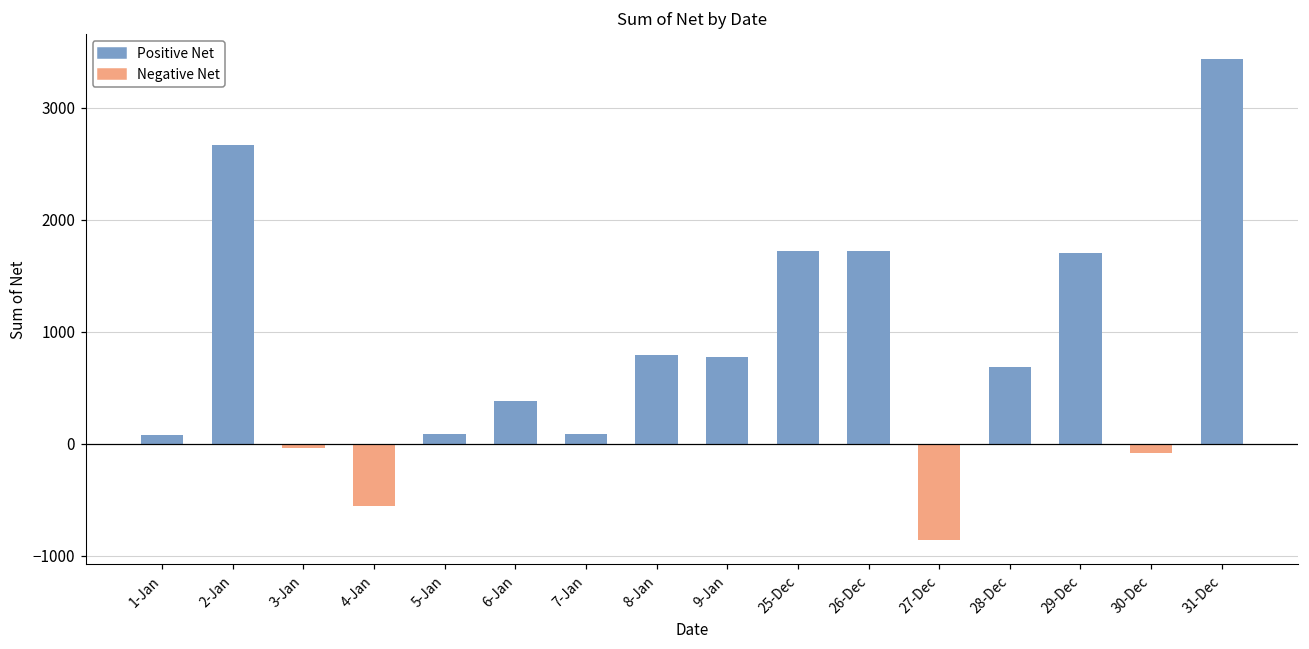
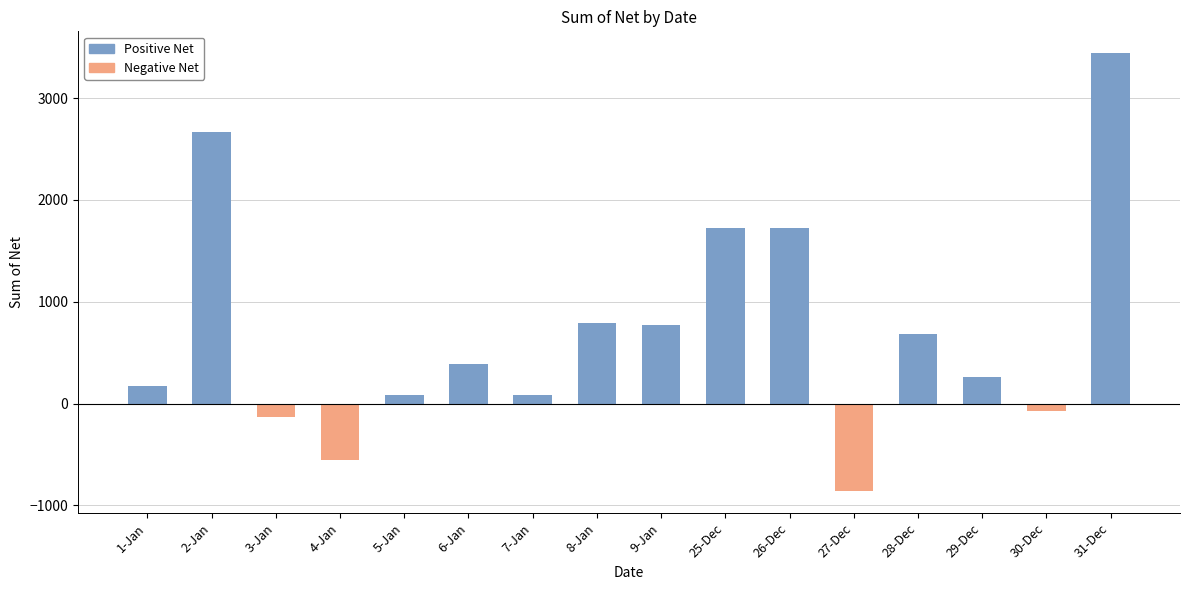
Positive Net, 1-Jan: 80 -> 170
Negative Net, 3-Jan: -40 -> -130
Positive Net, 29-Dec: 1710 -> 260
